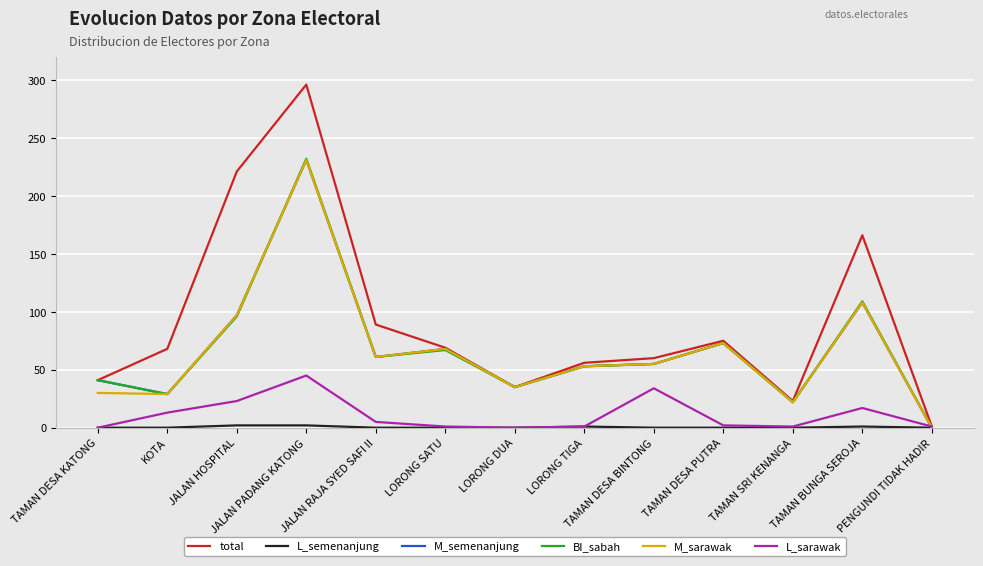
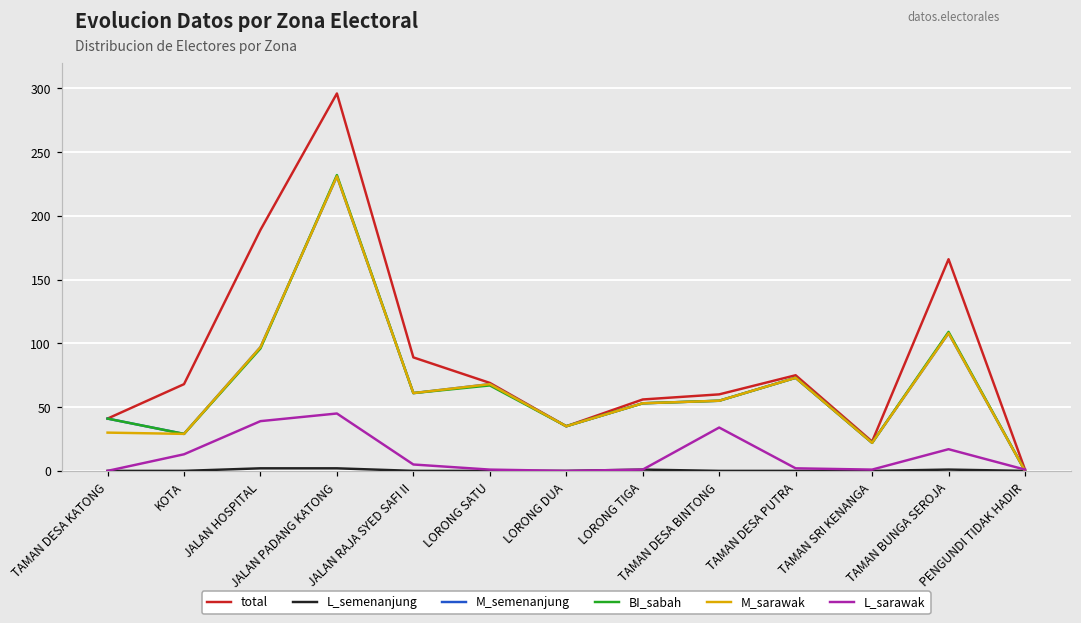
total, JALAN HOSPITAL: 221 -> 189
L_sarawak, JALAN HOSPITAL: 23 -> 39
